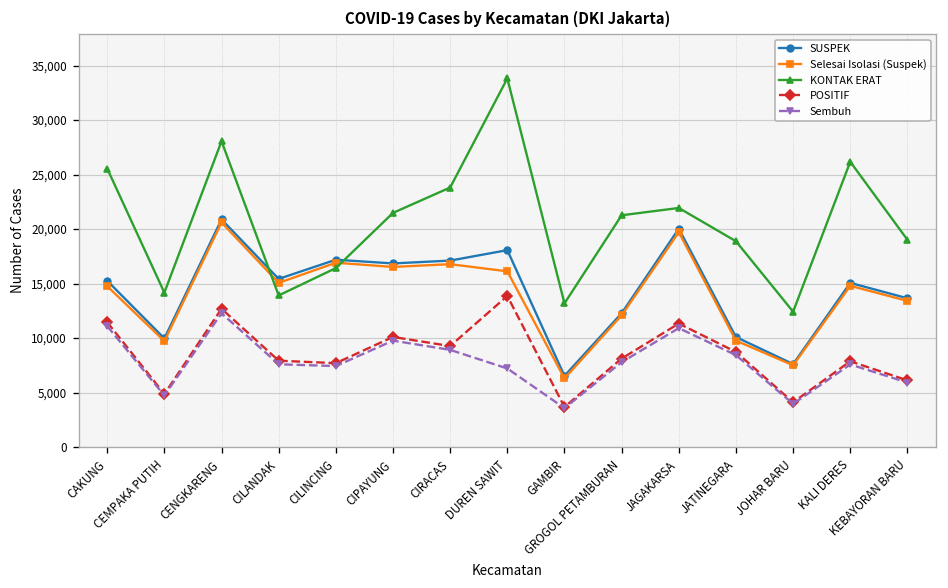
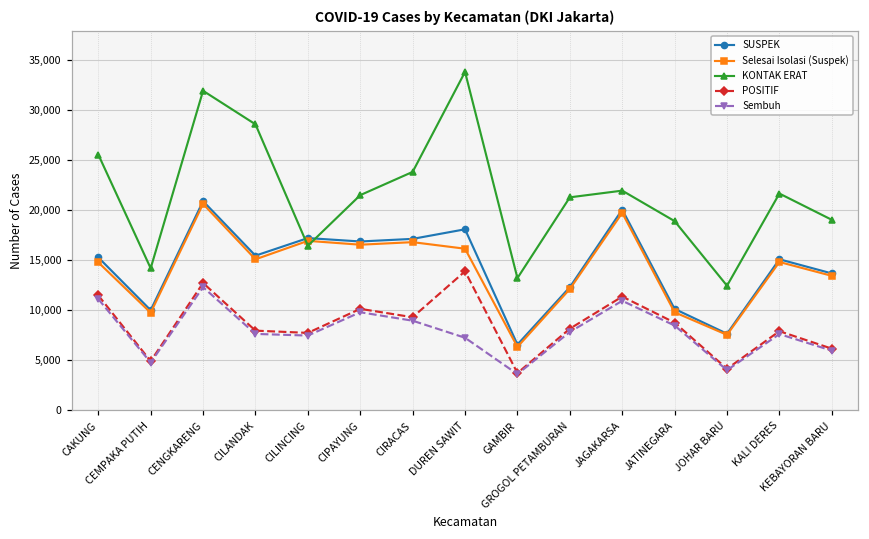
KONTAK ERAT, CENGKARENG: 28,000 -> 32,000
KONTAK ERAT, CILANDAK: 14,000 -> 29,000
KONTAK ERAT, KALI DERES: 26,000 -> 22,000
